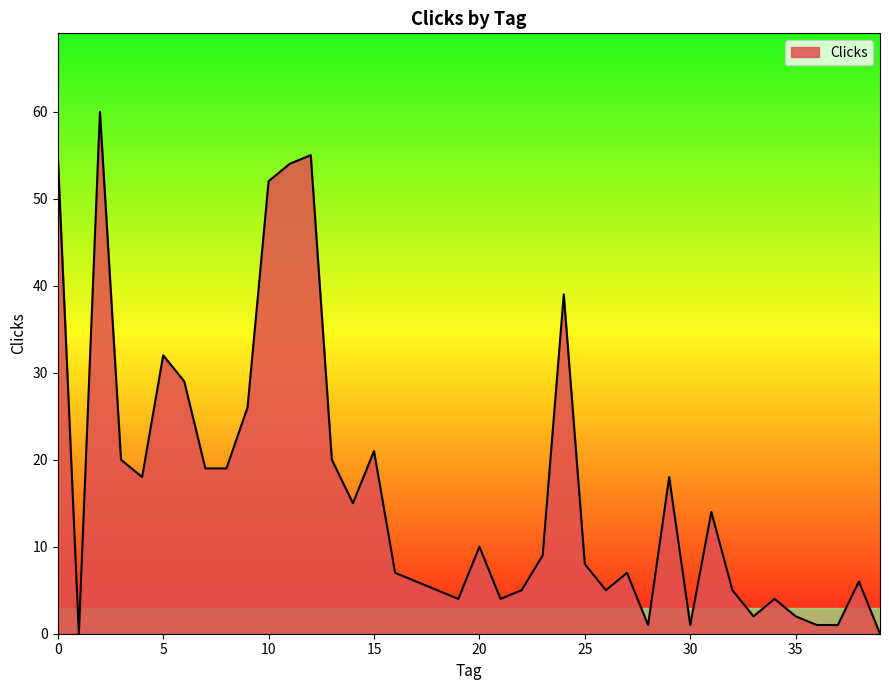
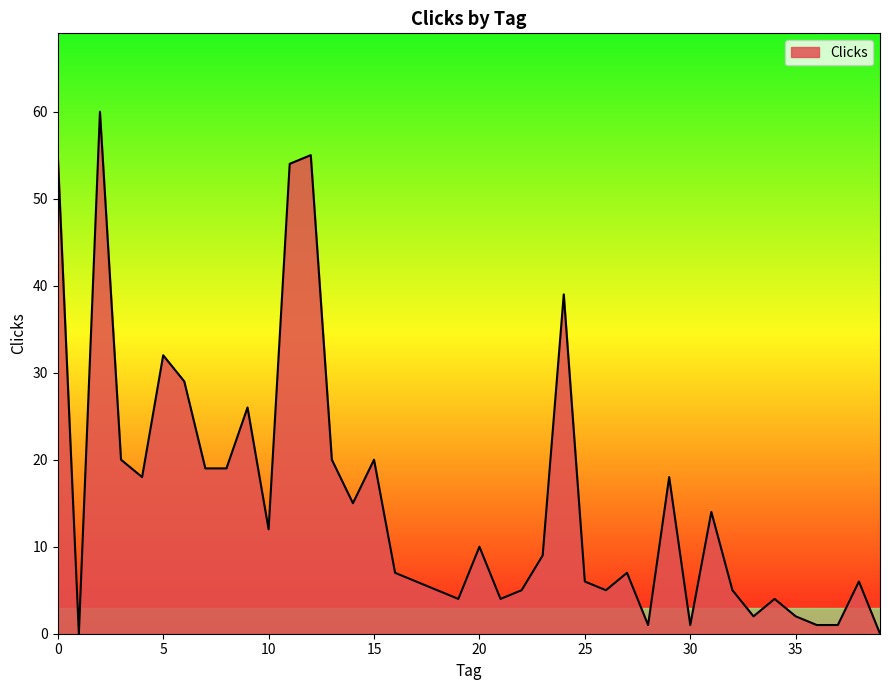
10: 52 -> 12
15: 21 -> 20
25: 8 -> 6
